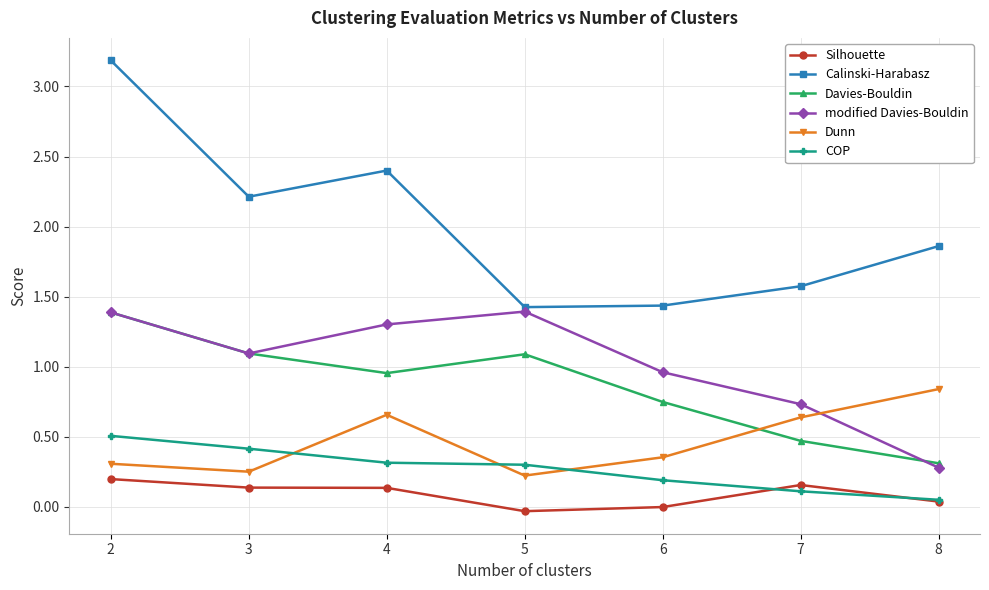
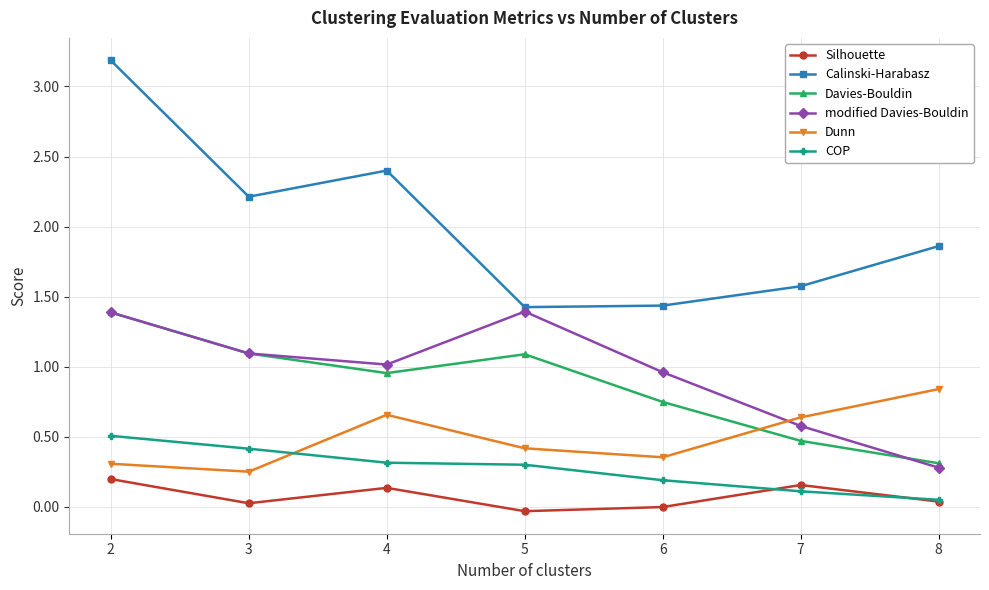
Silhouette, 3: 0.14 -> 0.02
modified Davies-Bouldin, 4: 1.30 -> 1.02
Dunn, 5: 0.22 -> 0.42
modified Davies-Bouldin, 7: 0.73 -> 0.58
